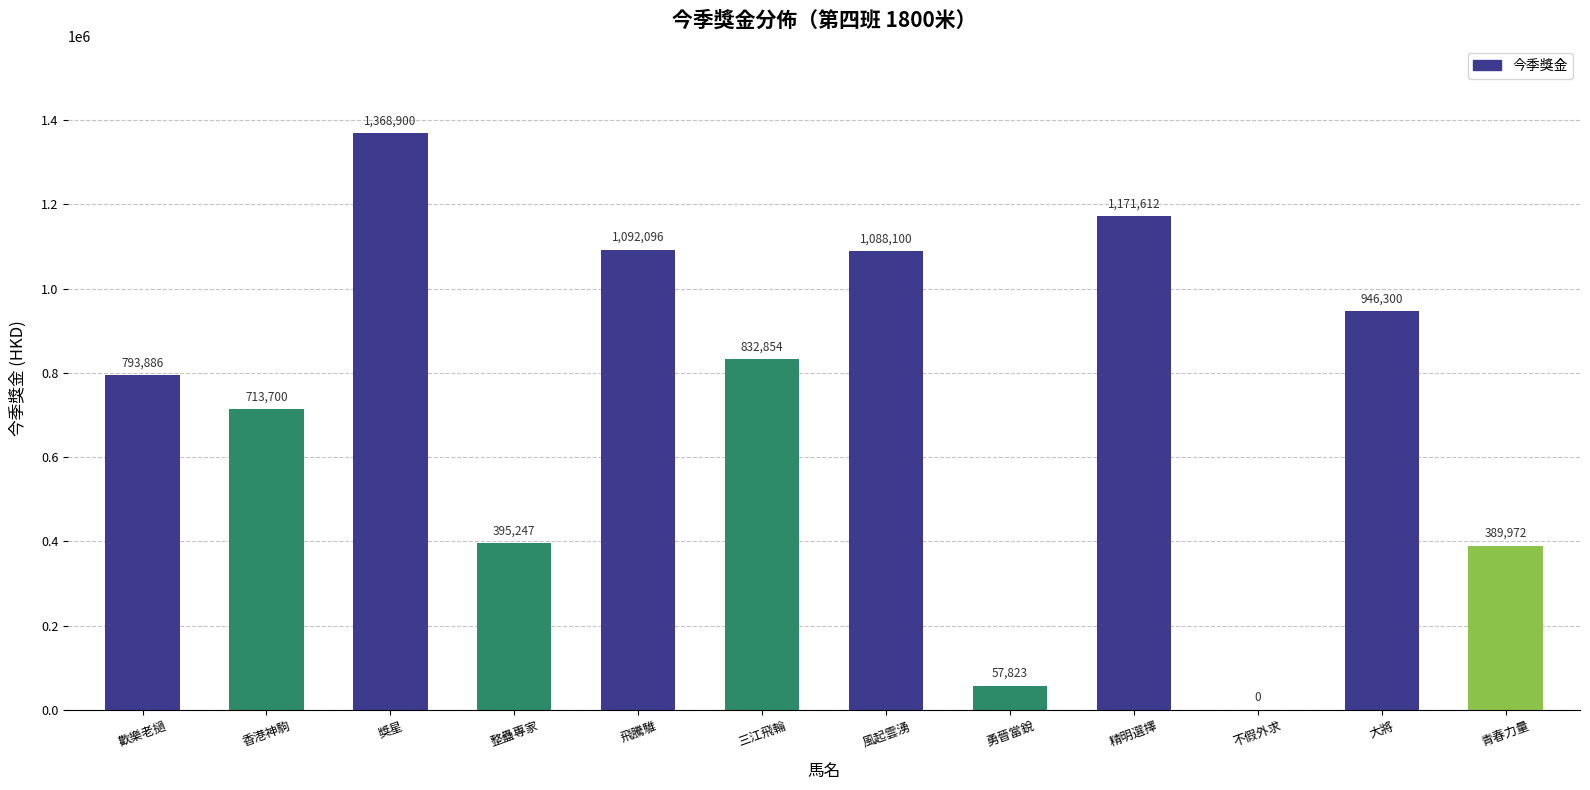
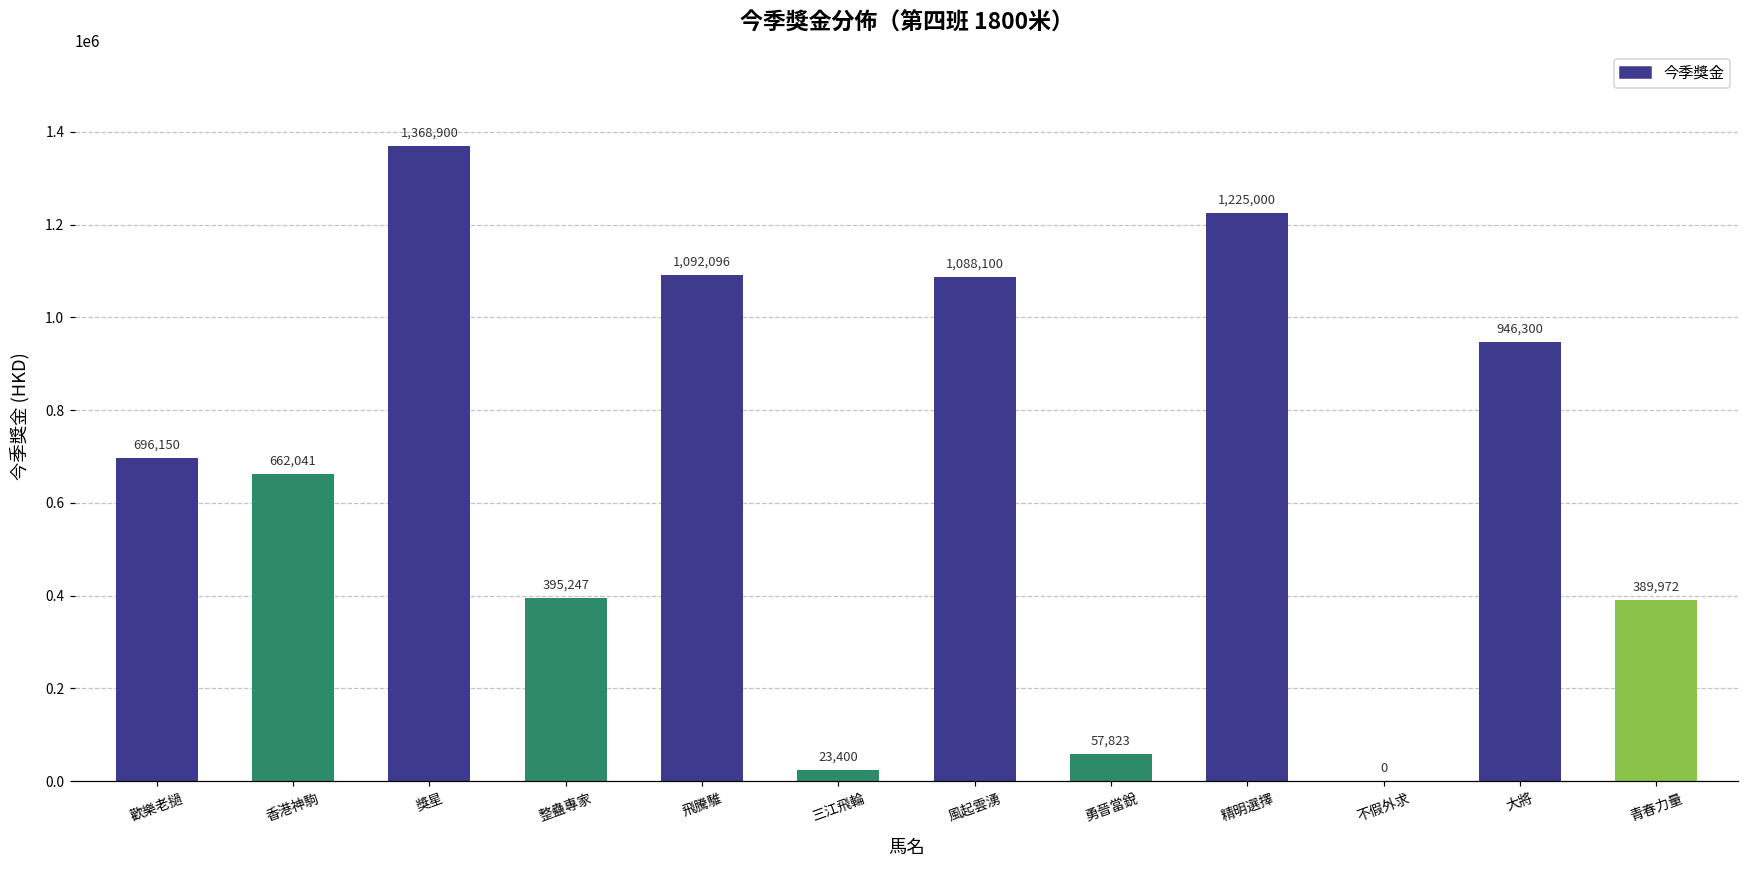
歡樂老撾: 793,886 -> 696,150
香港神駒: 713,700 -> 662,041
三江飛輪: 832,854 -> 23,400
精明選擇: 1,171,612 -> 1,225,000
